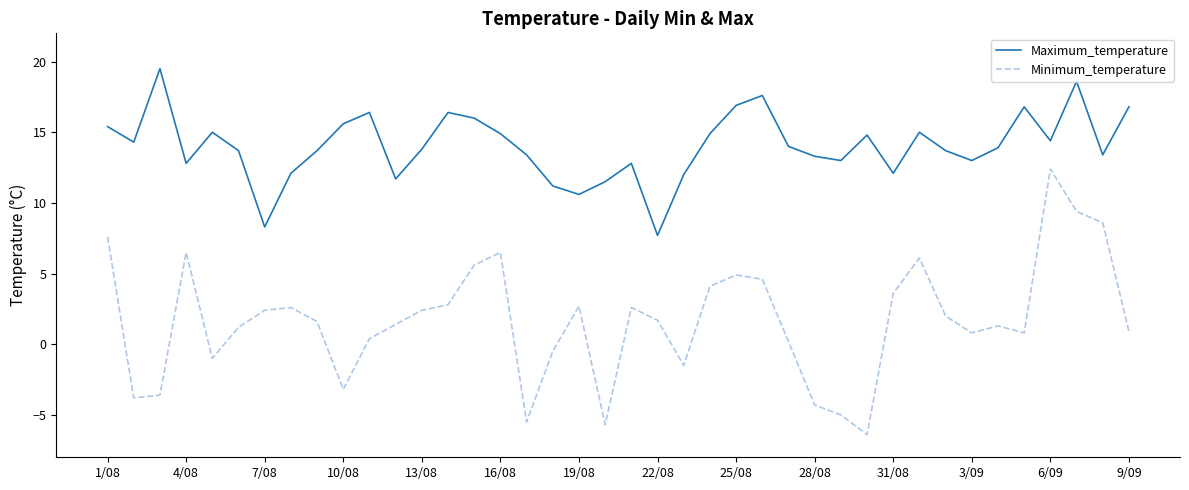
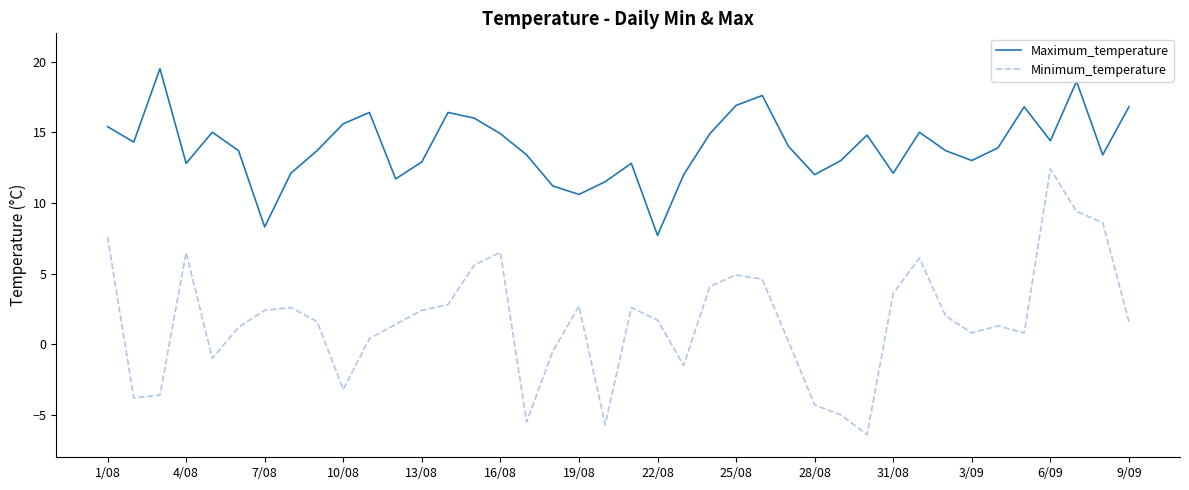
Maximum_temperature, 13/08: 13.8 -> 12.9
Maximum_temperature, 28/08: 13.3 -> 12.0
Minimum_temperature, 9/09: 0.9 -> 1.6
